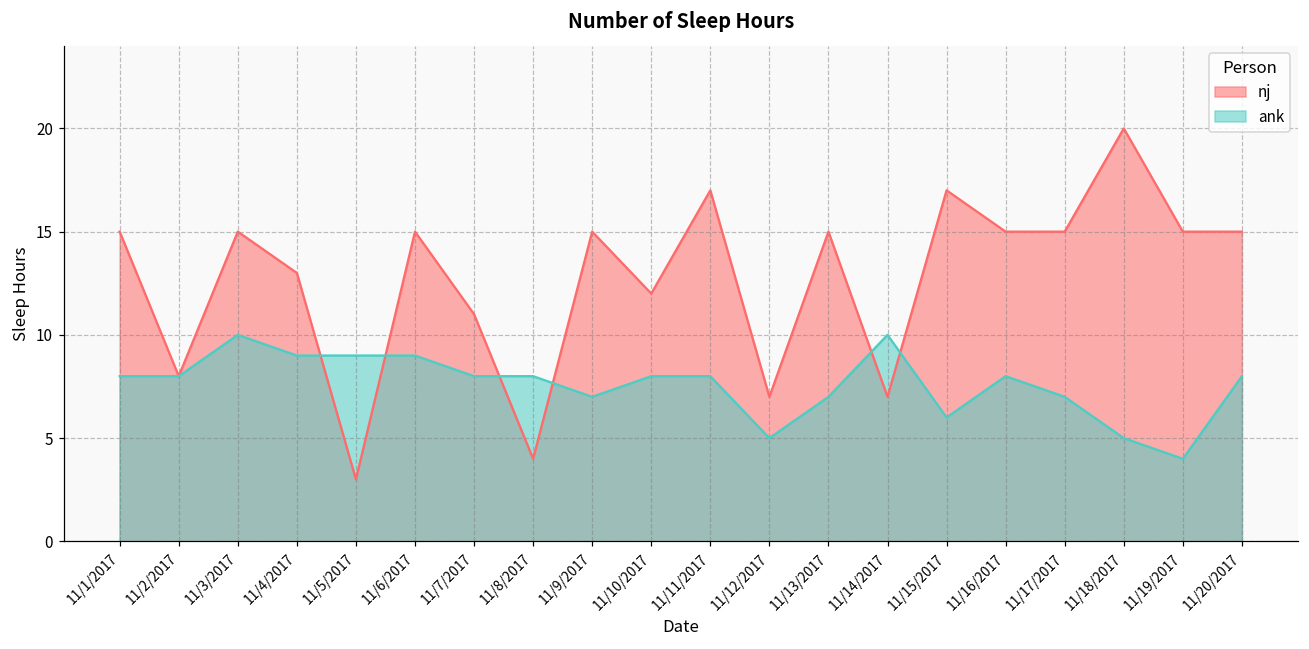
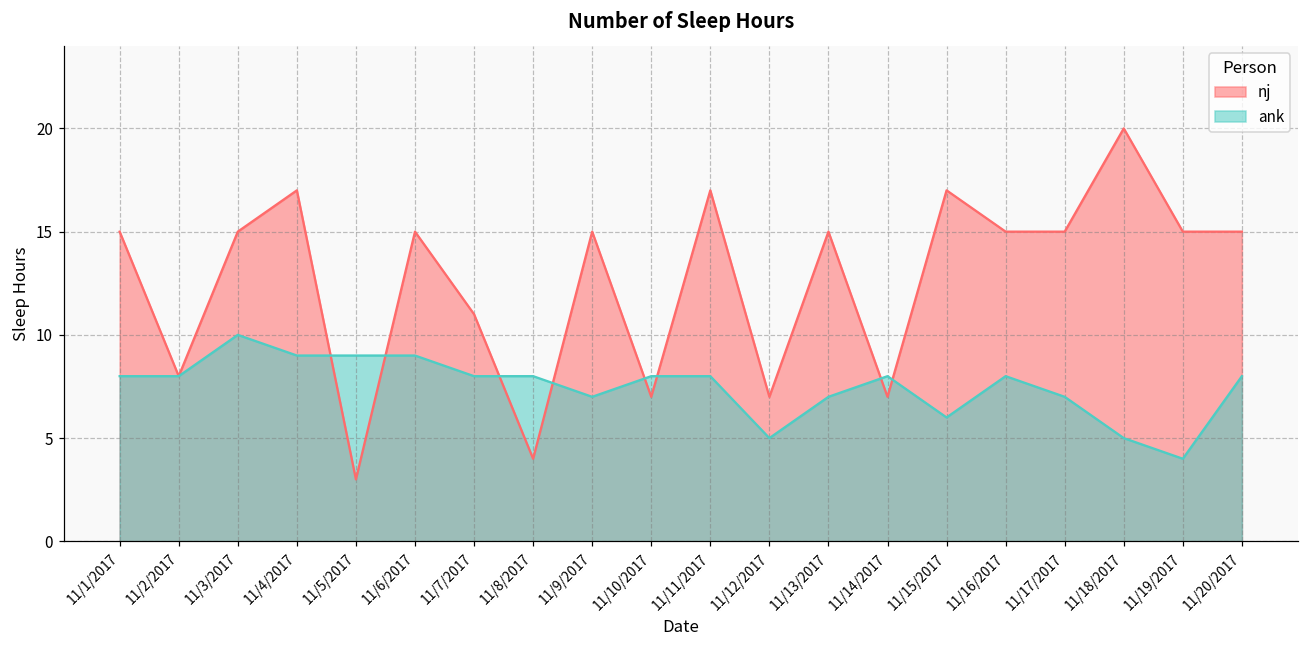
nj, 11/4/2017: 13 -> 17
nj, 11/10/2017: 12 -> 7
ank, 11/14/2017: 10 -> 8
